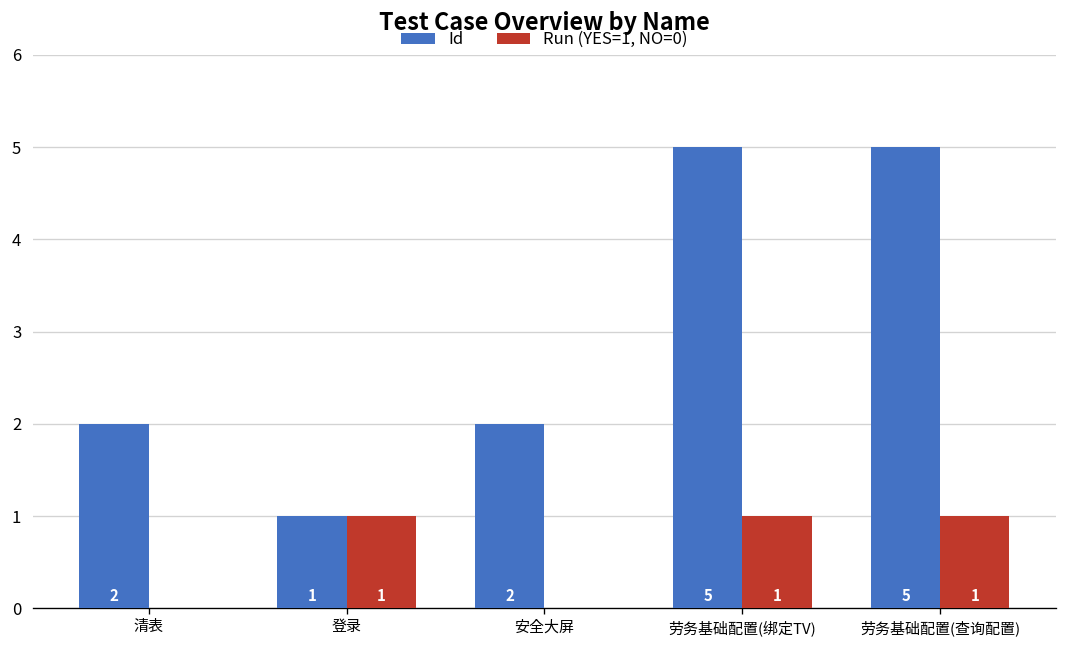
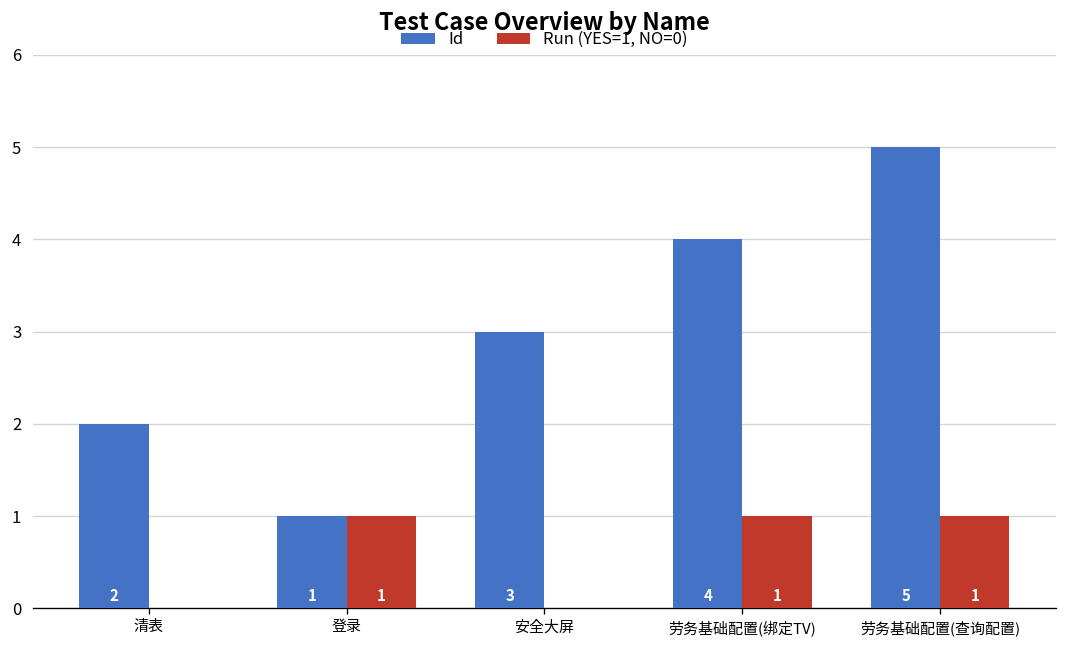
Id, 安全大屏: 2 -> 3
Id, 劳务基础配置(绑定TV): 5 -> 4
